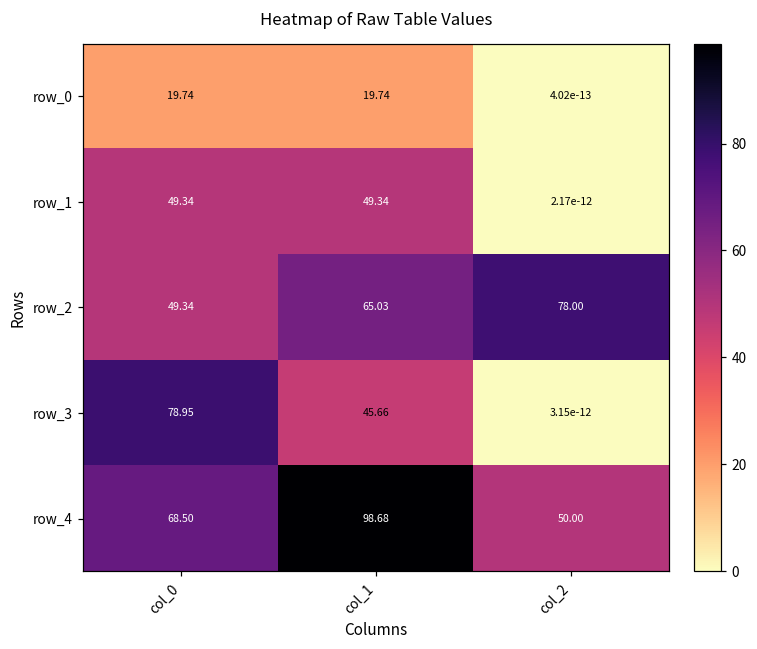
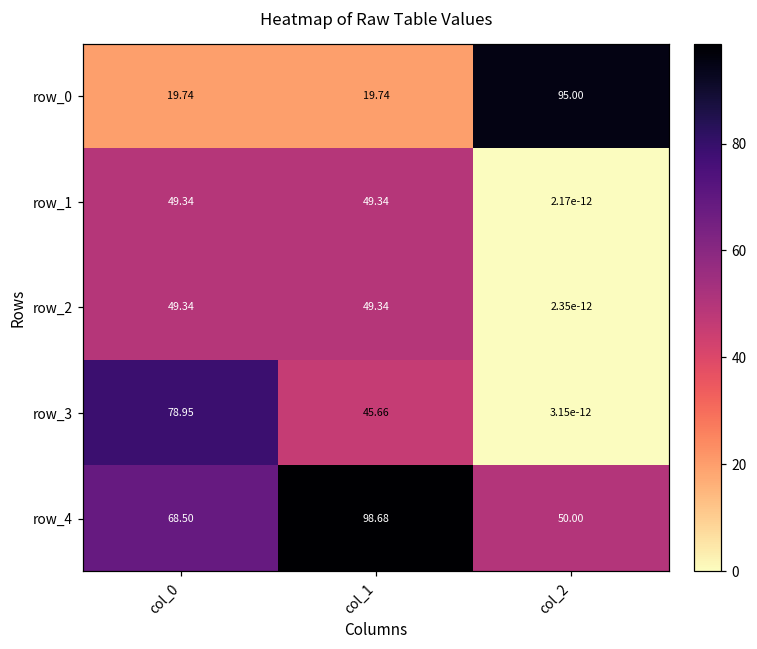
row_0, col_2: 4.02e-13 -> 95.00
row_2, col_1: 65.03 -> 49.34
row_2, col_2: 78.00 -> 2.35e-12
